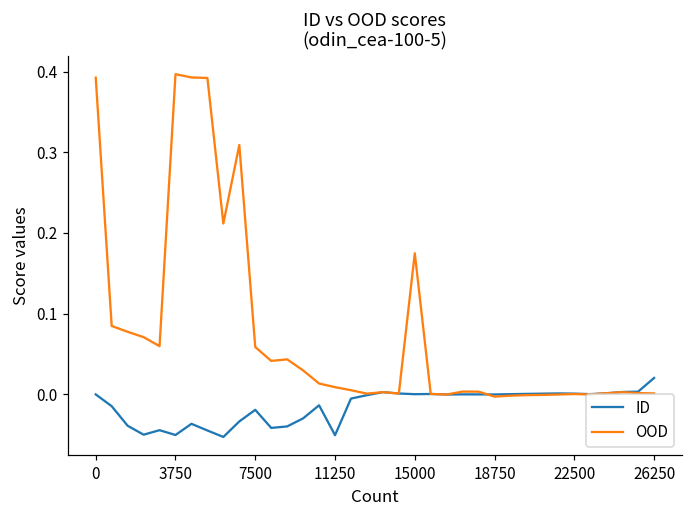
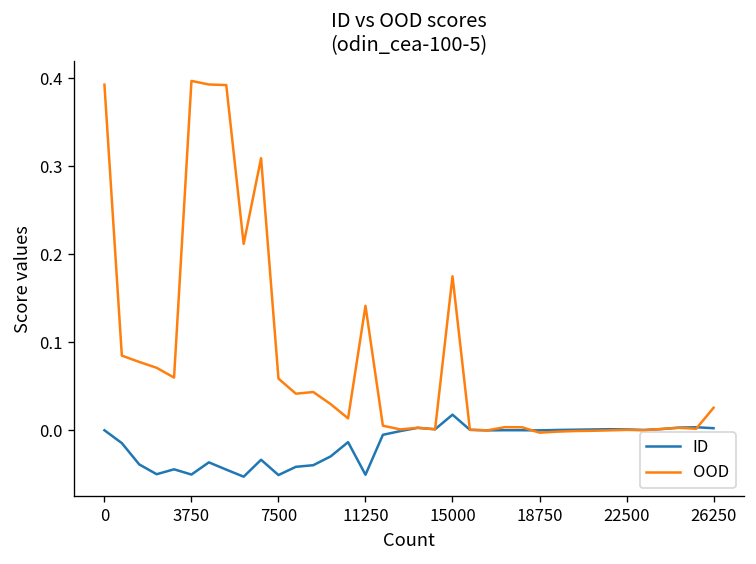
ID, 7500: -0.02 -> -0.05
OOD, 11250: 0.01 -> 0.14
ID, 15000: 0.00 -> 0.02
ID, 26250: 0.02 -> 0.00
OOD, 26250: 0.00 -> 0.03
